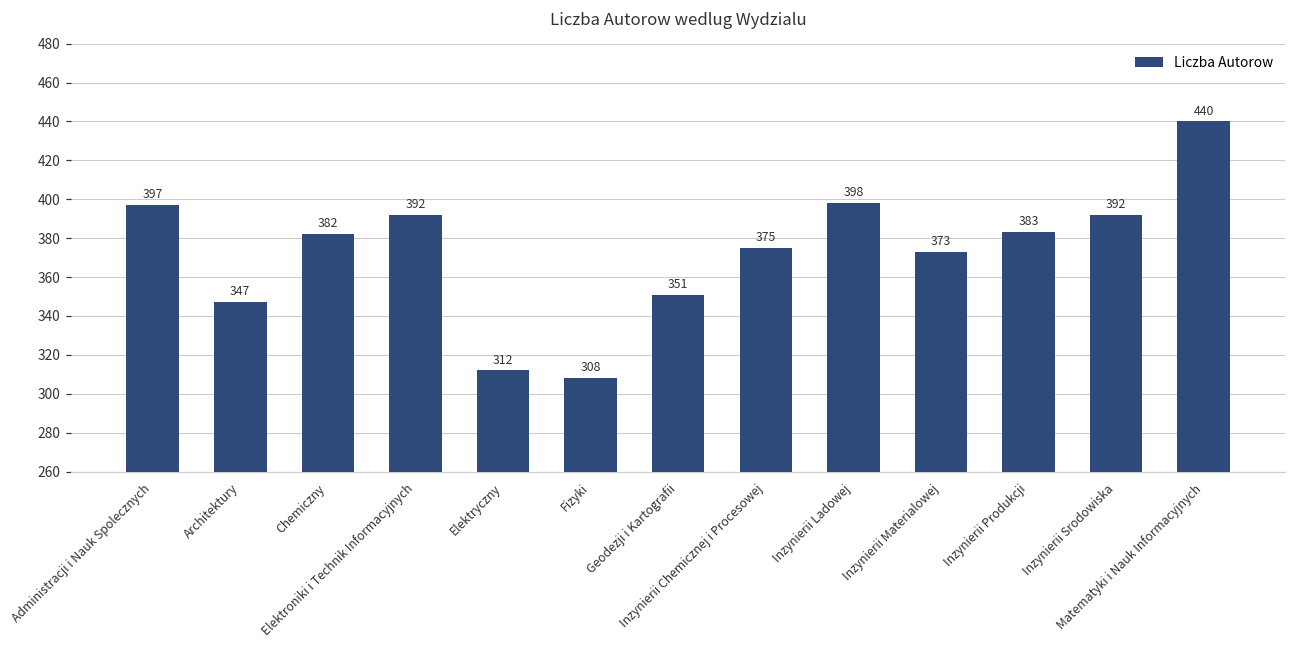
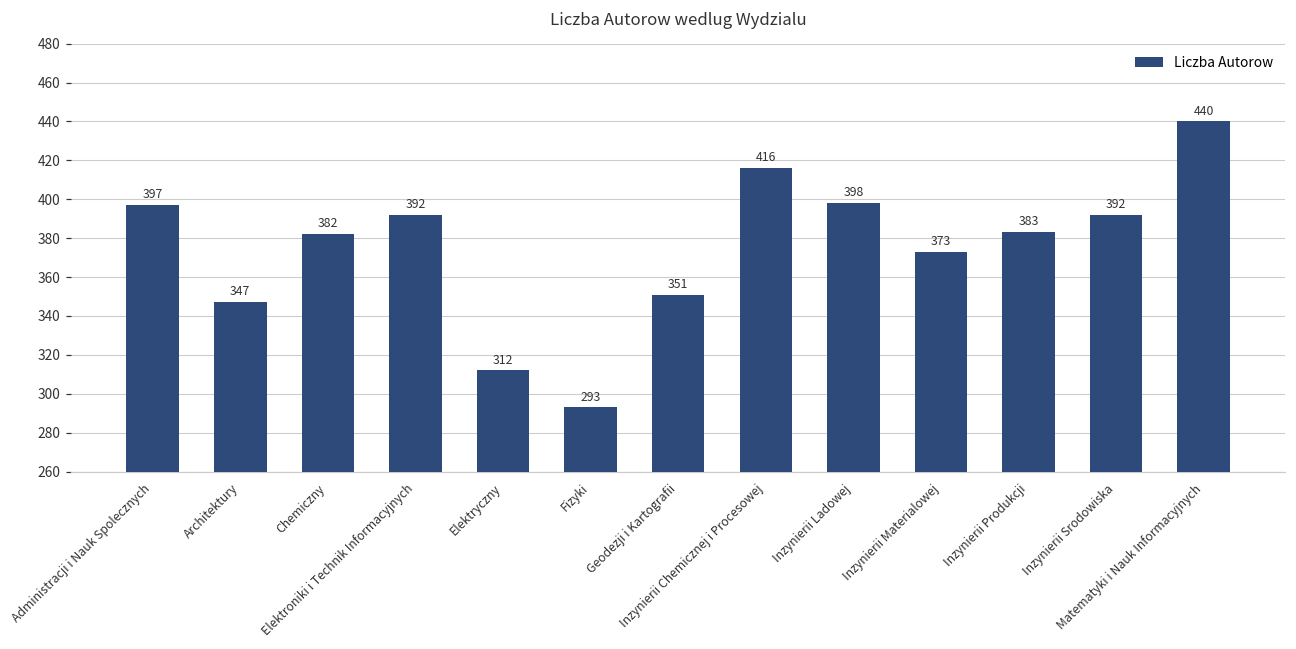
Fizyki: 308 -> 293
Inzynierii Chemicznej i Procesowej: 375 -> 416
